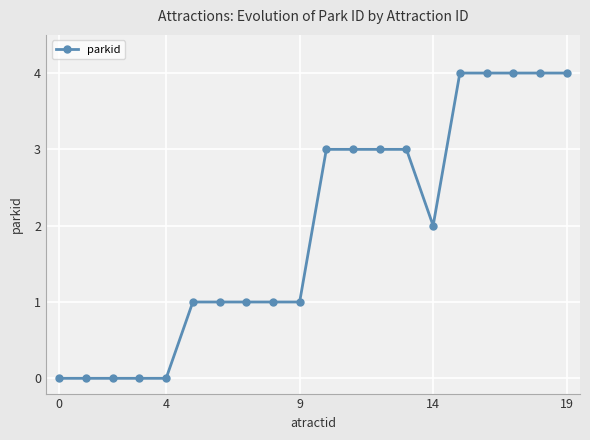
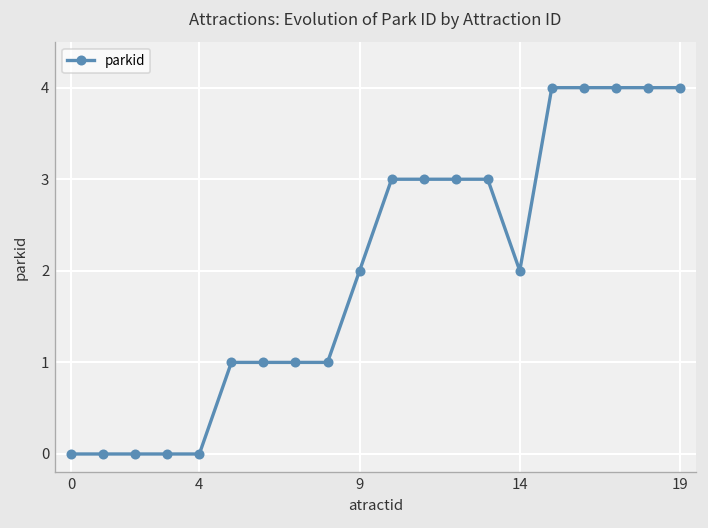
9: 1 -> 2
